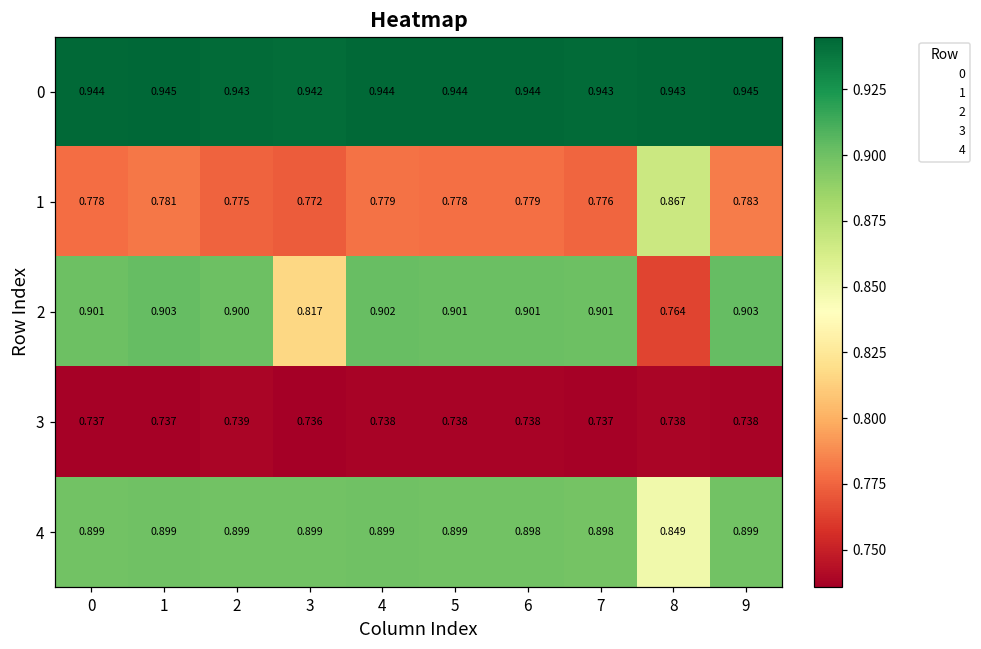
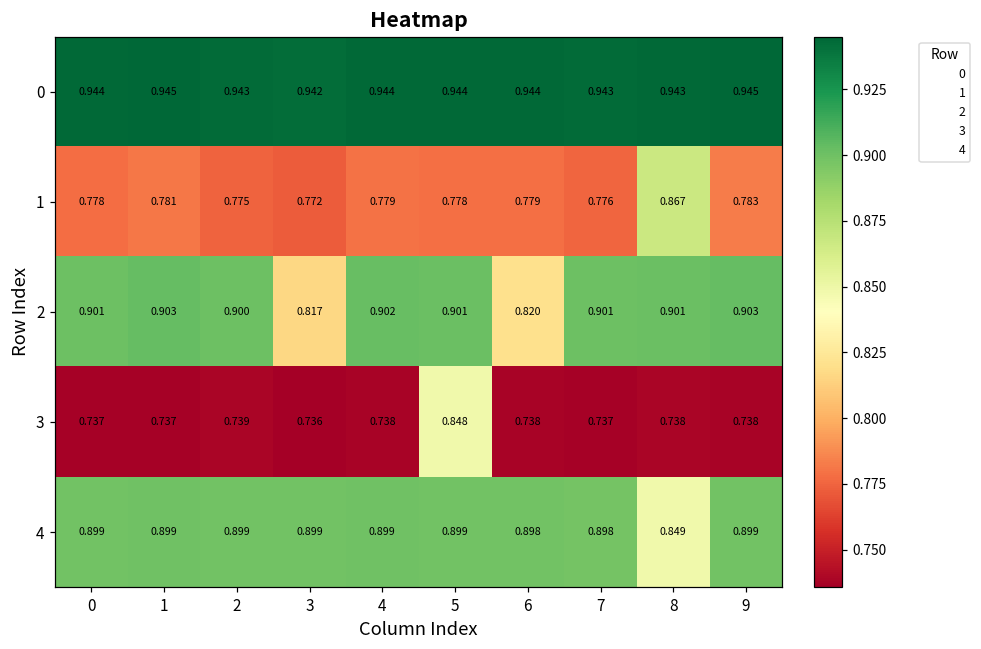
2, 6: 0.901 -> 0.820
2, 8: 0.764 -> 0.901
3, 5: 0.738 -> 0.848
